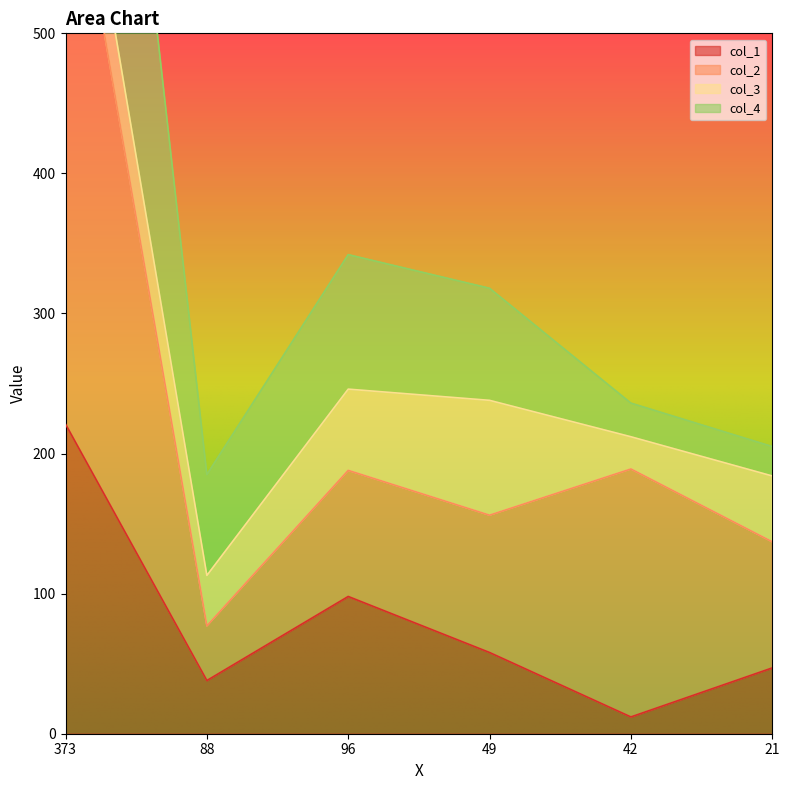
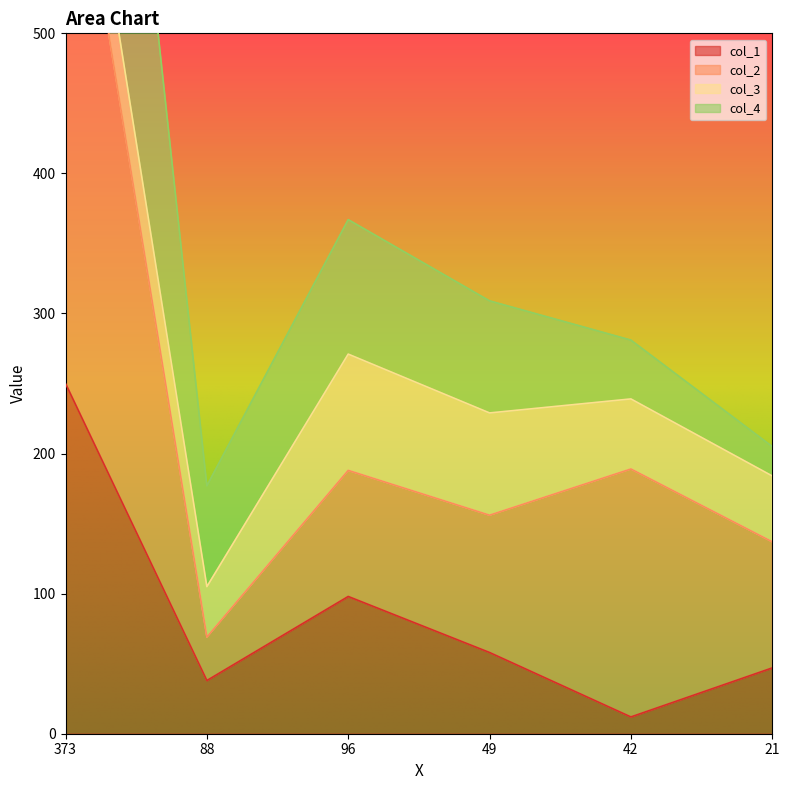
col_1, 373: 221 -> 250
col_2, 88: 39 -> 31
col_3, 96: 58 -> 83
col_3, 49: 82 -> 73
col_3, 42: 23 -> 50
col_4, 42: 24 -> 42
